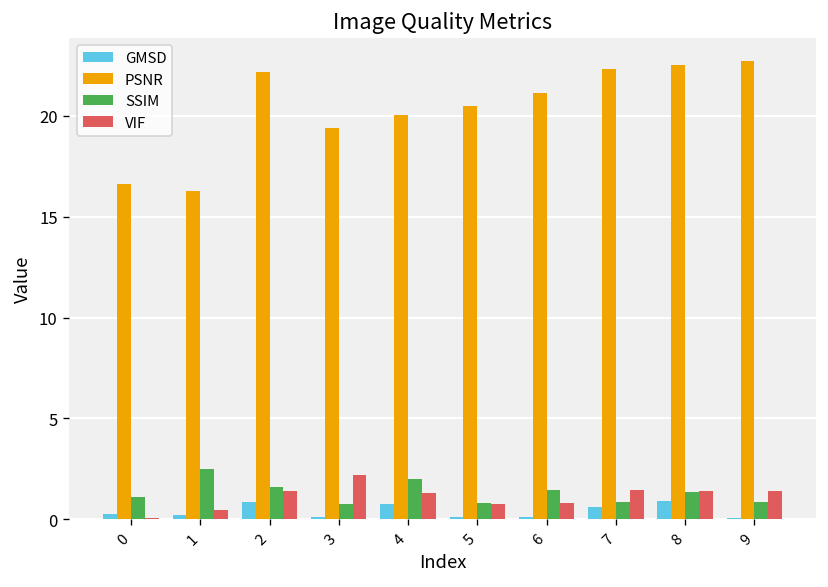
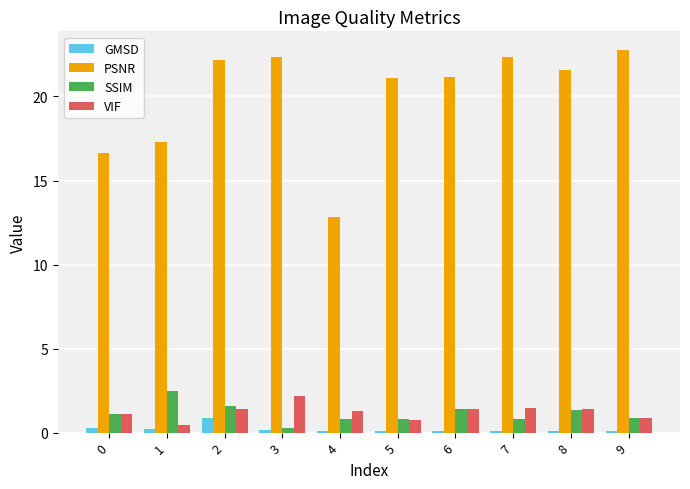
VIF, 0: 0.1 -> 1.1
PSNR, 1: 16.3 -> 17.3
PSNR, 3: 19.4 -> 22.4
SSIM, 3: 0.8 -> 0.3
GMSD, 4: 0.7 -> 0.1
PSNR, 4: 20.1 -> 12.8
SSIM, 4: 2.0 -> 0.8
PSNR, 5: 20.5 -> 21.1
VIF, 6: 0.8 -> 1.4
GMSD, 7: 0.6 -> 0.1
GMSD, 8: 0.9 -> 0.1
PSNR, 8: 22.6 -> 21.6
VIF, 9: 1.4 -> 0.8
